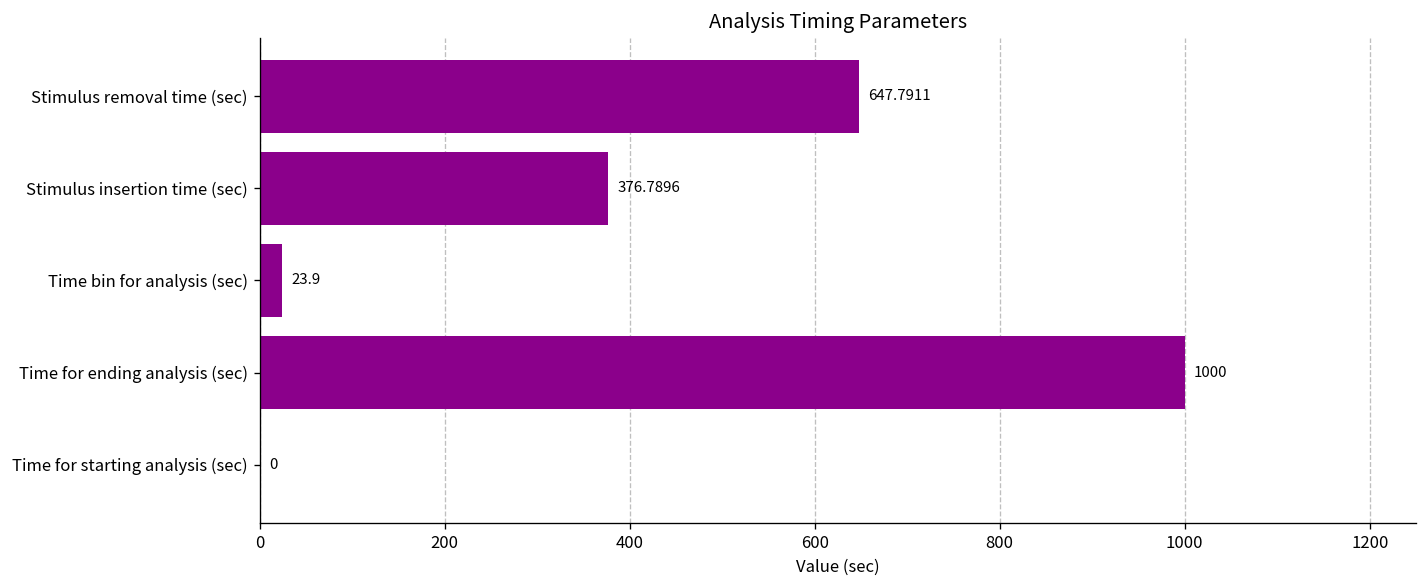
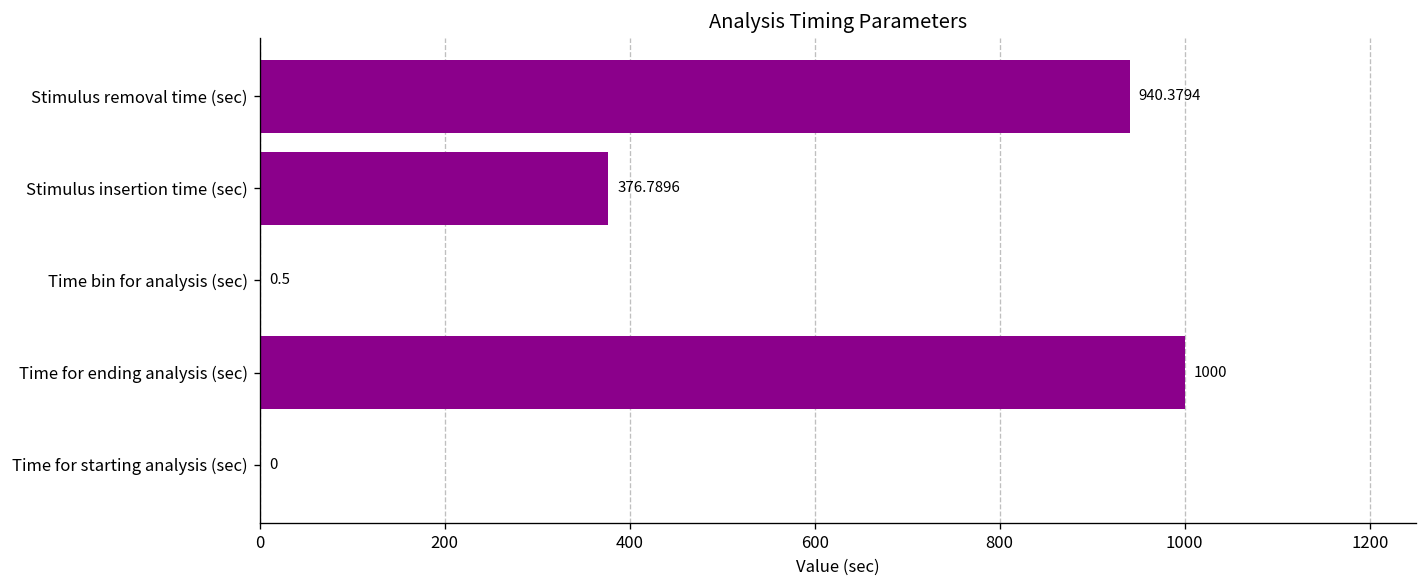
Stimulus removal time (sec): 647.7911 -> 940.3794
Time bin for analysis (sec): 23.9 -> 0.5
